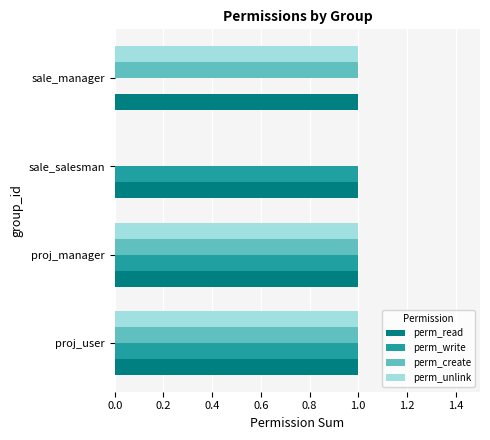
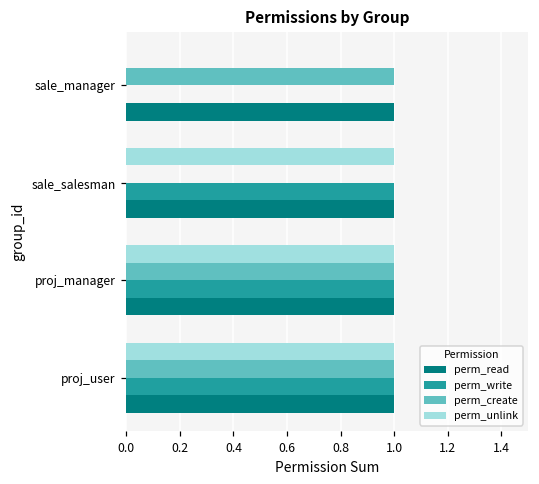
perm_unlink, sale_manager: 1 -> 0
perm_unlink, sale_salesman: 0 -> 1
